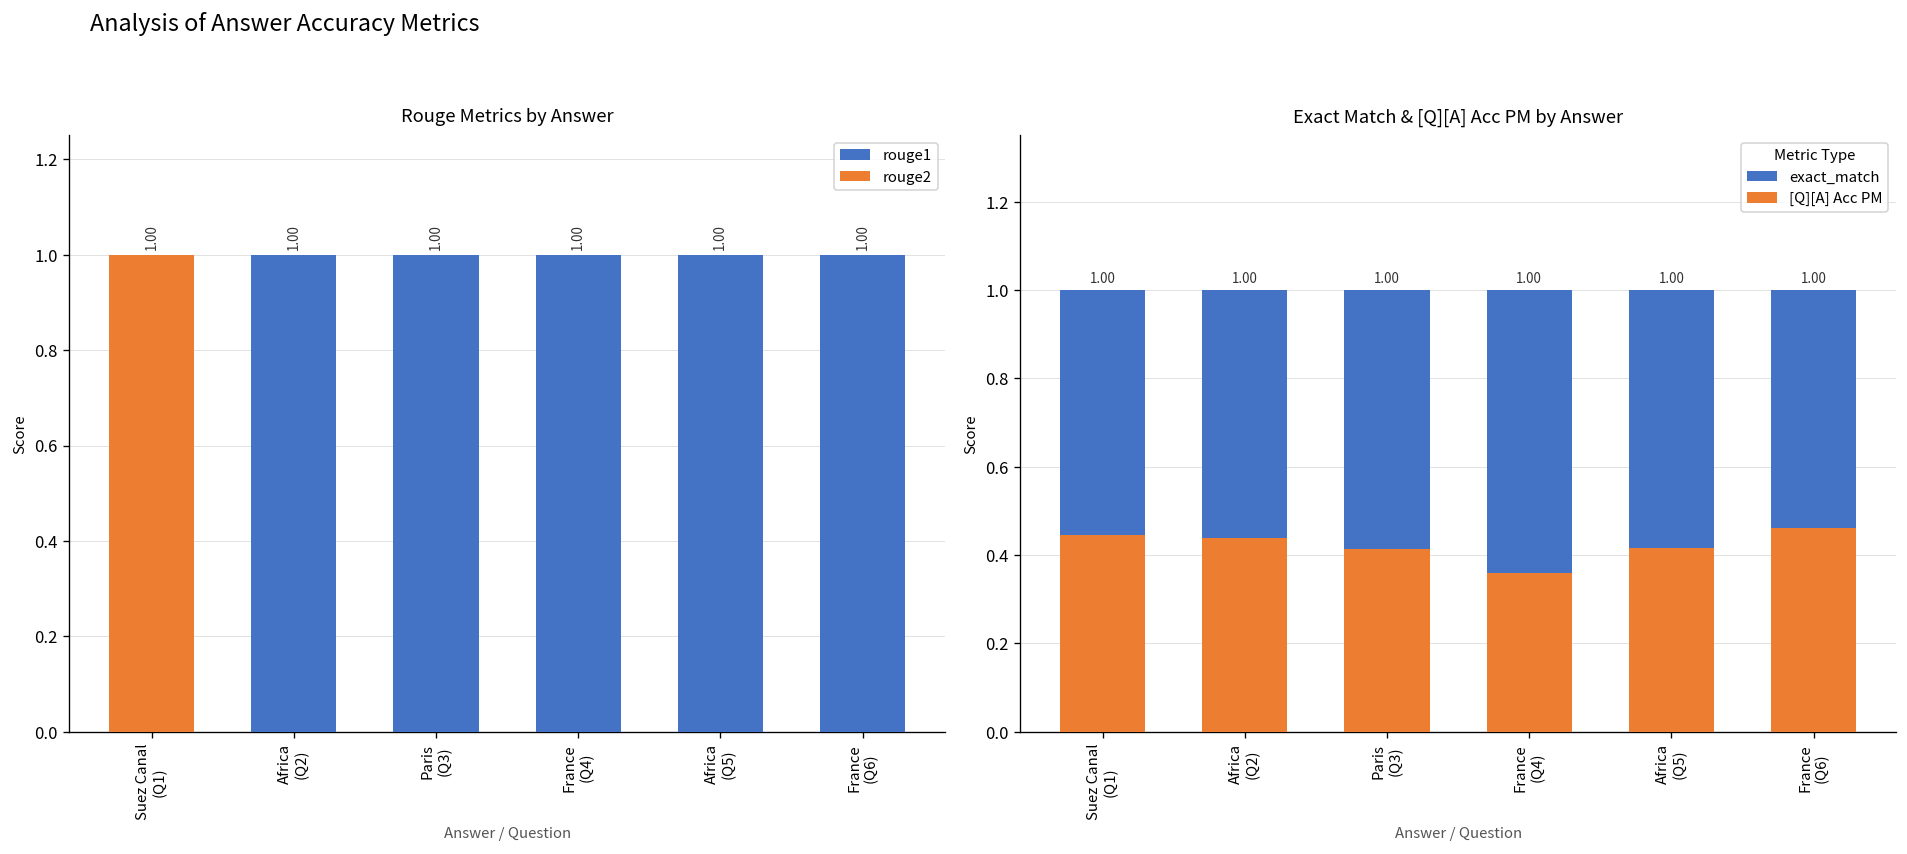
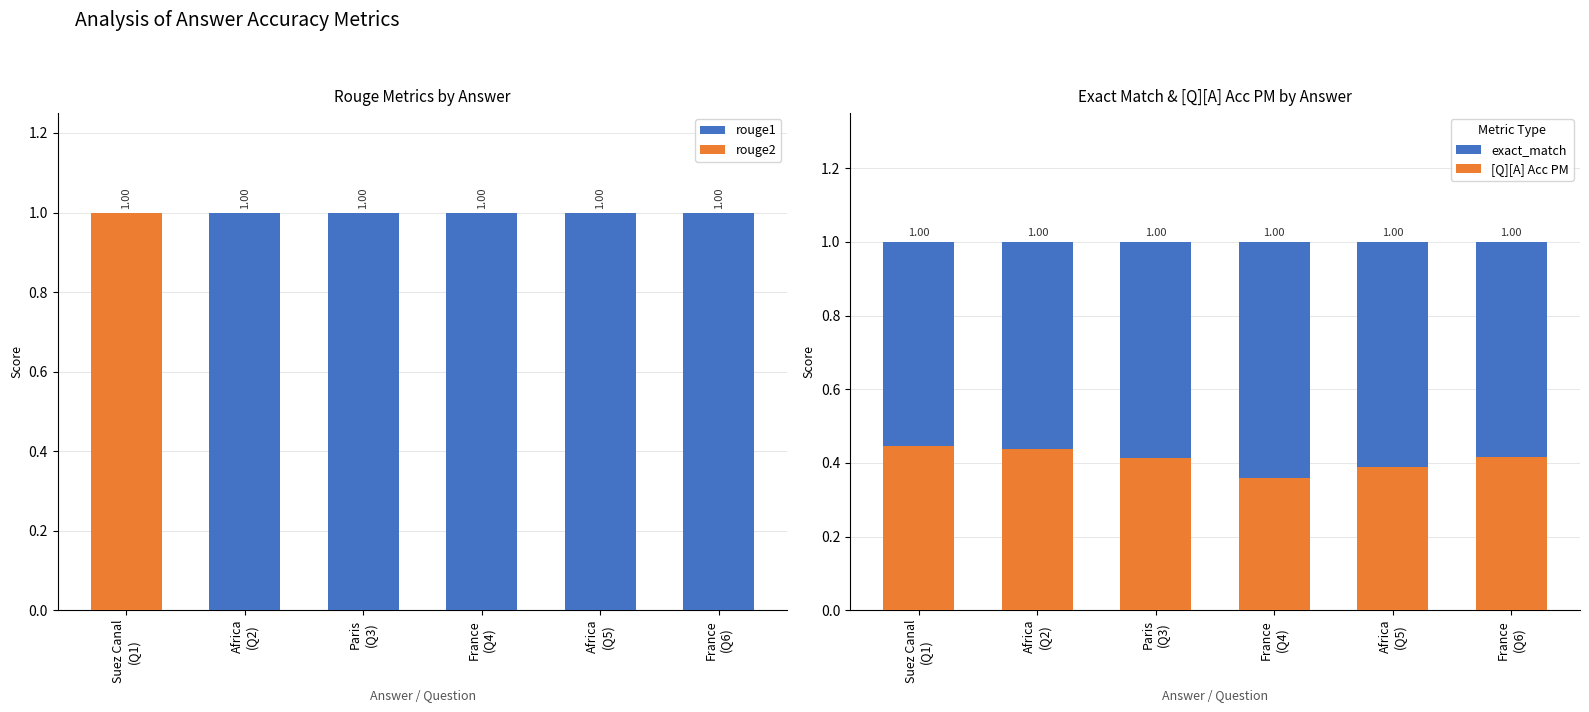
Exact Match & [Q][A] Acc PM by Answer, [Q][A] Acc PM, Africa (Q5): 0.42 -> 0.39
Exact Match & [Q][A] Acc PM by Answer, [Q][A] Acc PM, France (Q6): 0.46 -> 0.42
